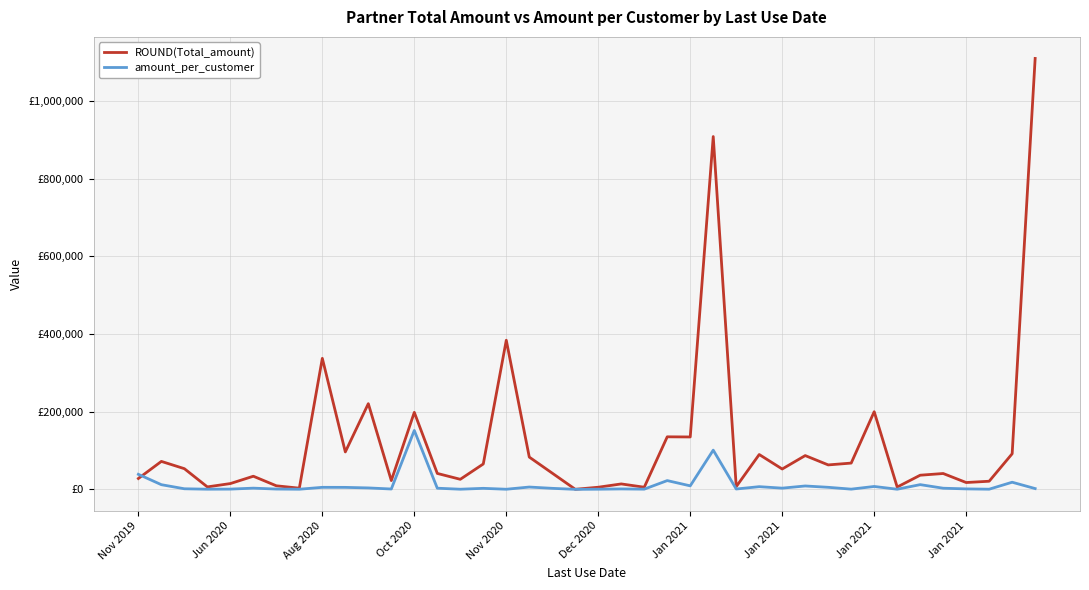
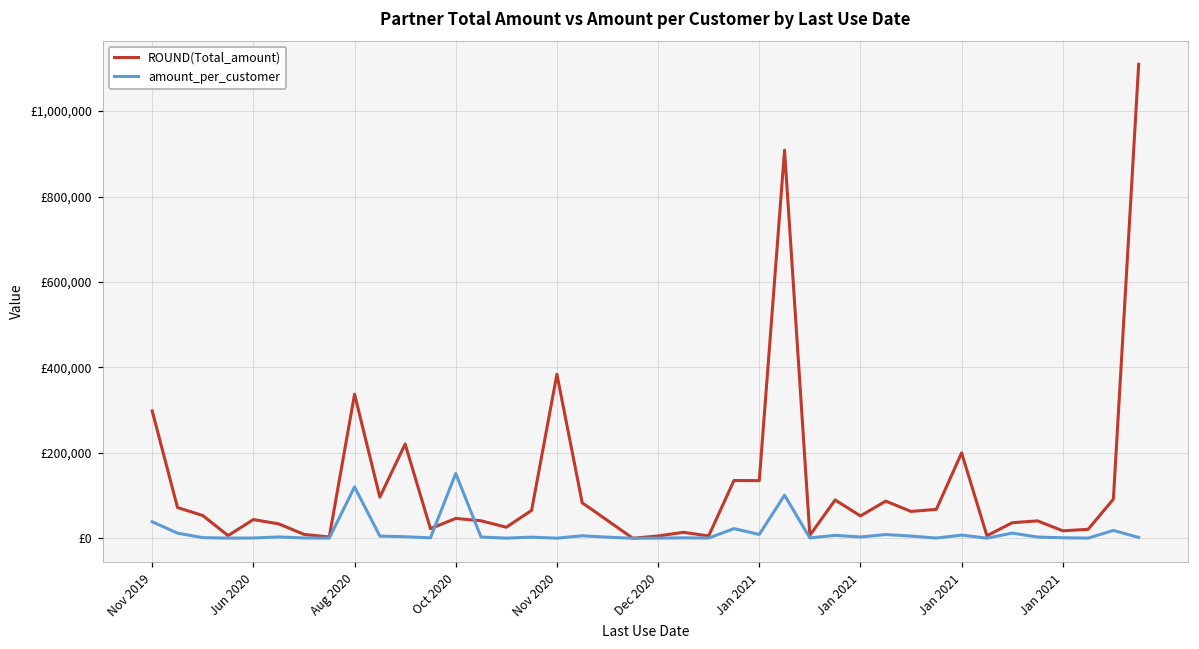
ROUND(Total_amount), Nov 2019: £30,000 -> £300,000
ROUND(Total_amount), Jun 2020: £10,000 -> £40,000
amount_per_customer, Aug 2020: £10,000 -> £120,000
ROUND(Total_amount), Oct 2020: £200,000 -> £50,000
